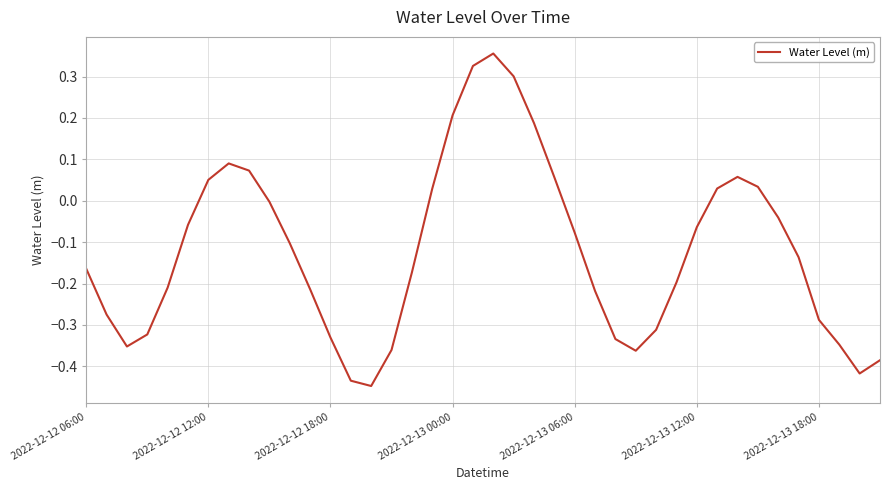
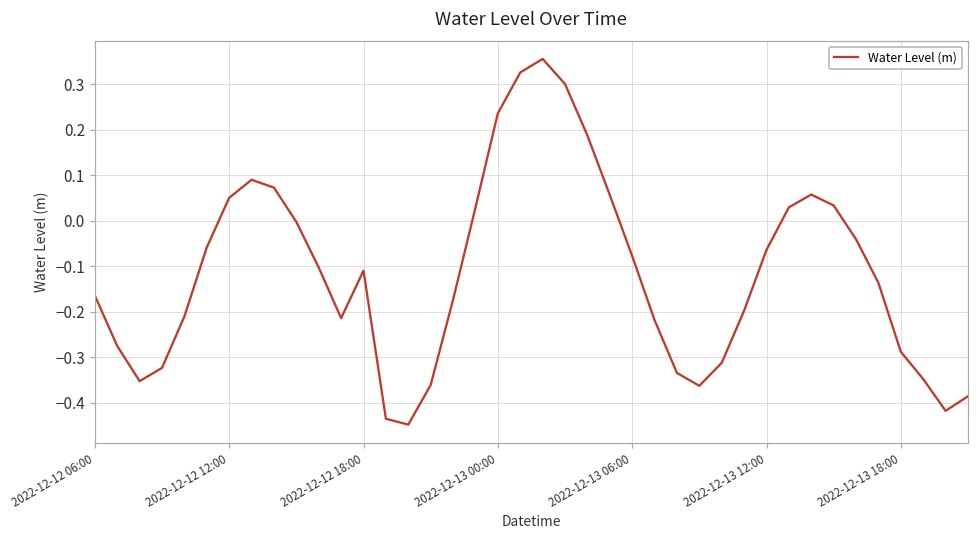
2022-12-12 18:00: -0.33 -> -0.11
2022-12-13 00:00: 0.21 -> 0.24
